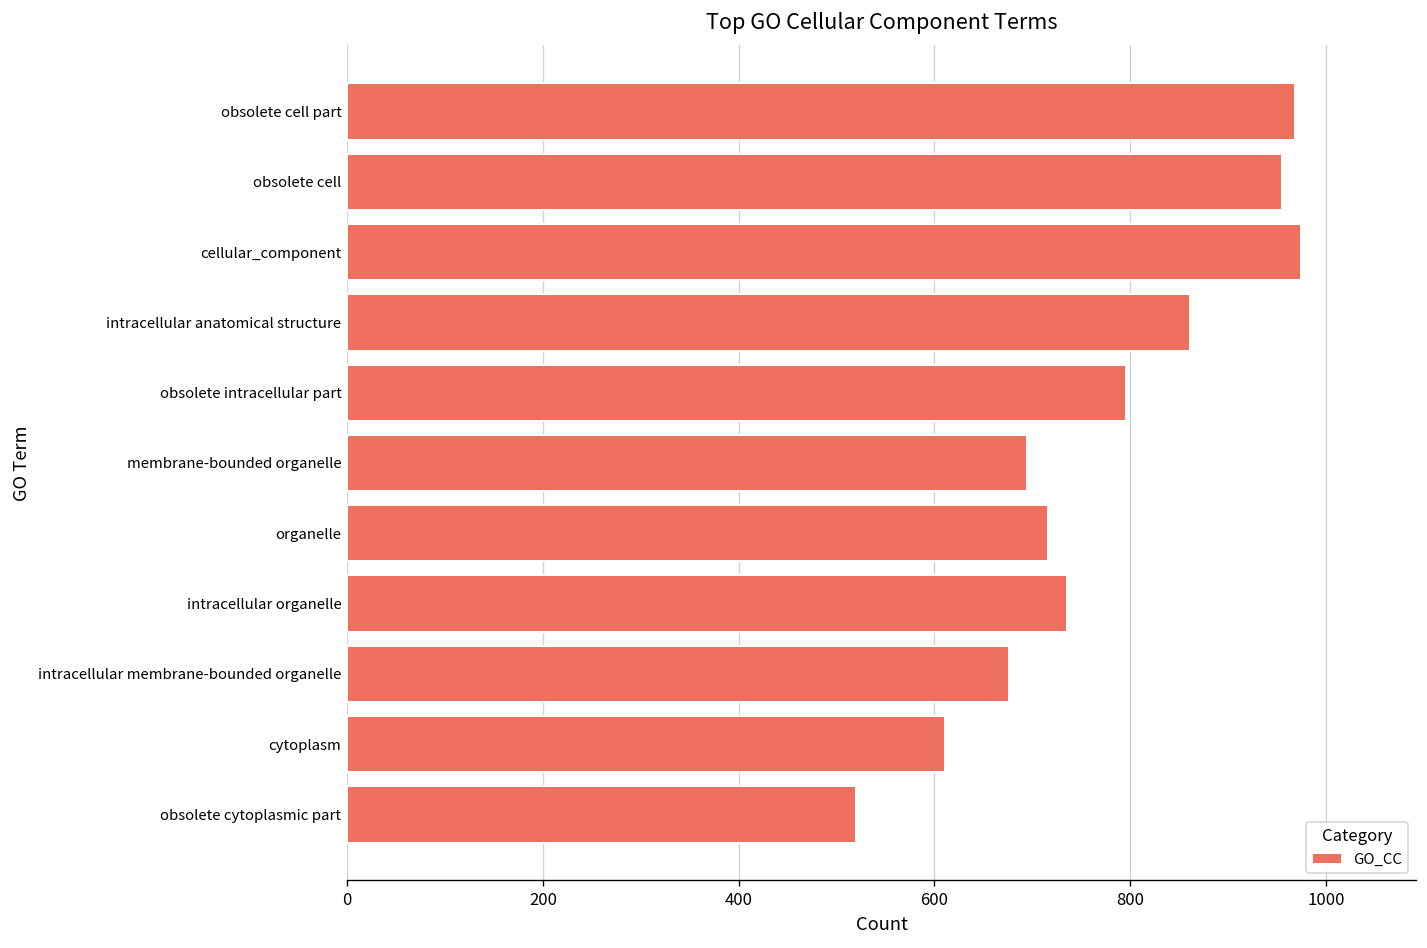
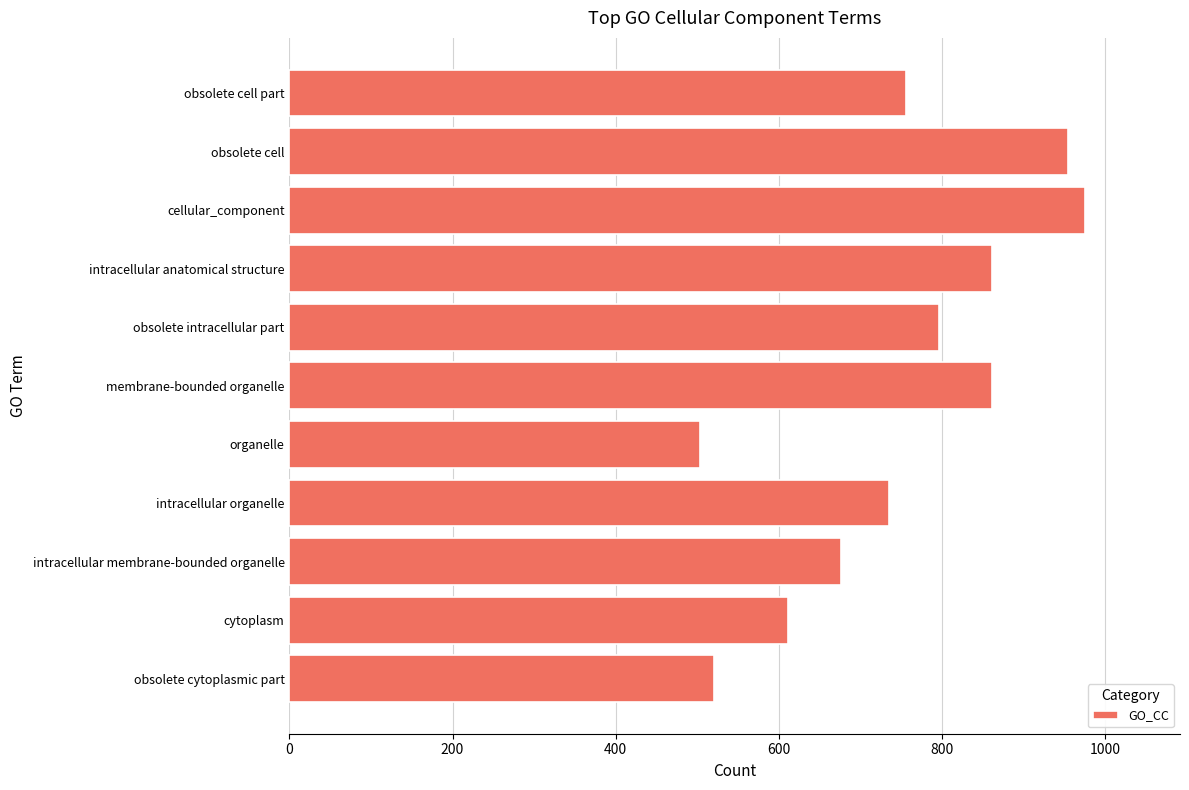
obsolete cell part: 970 -> 760
membrane-bounded organelle: 700 -> 860
organelle: 720 -> 500
